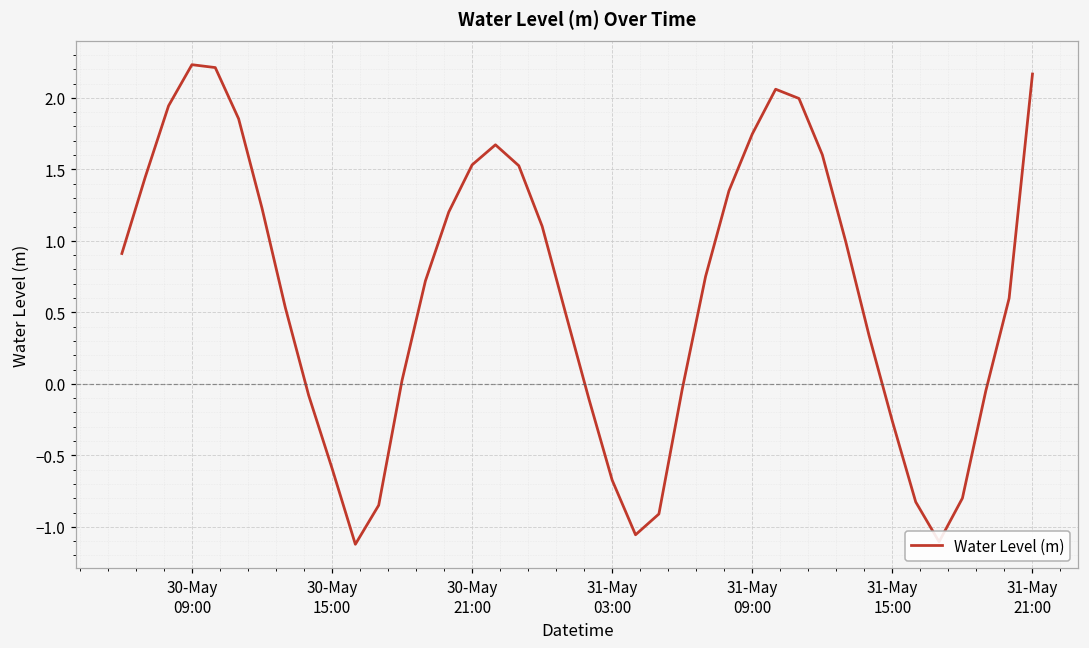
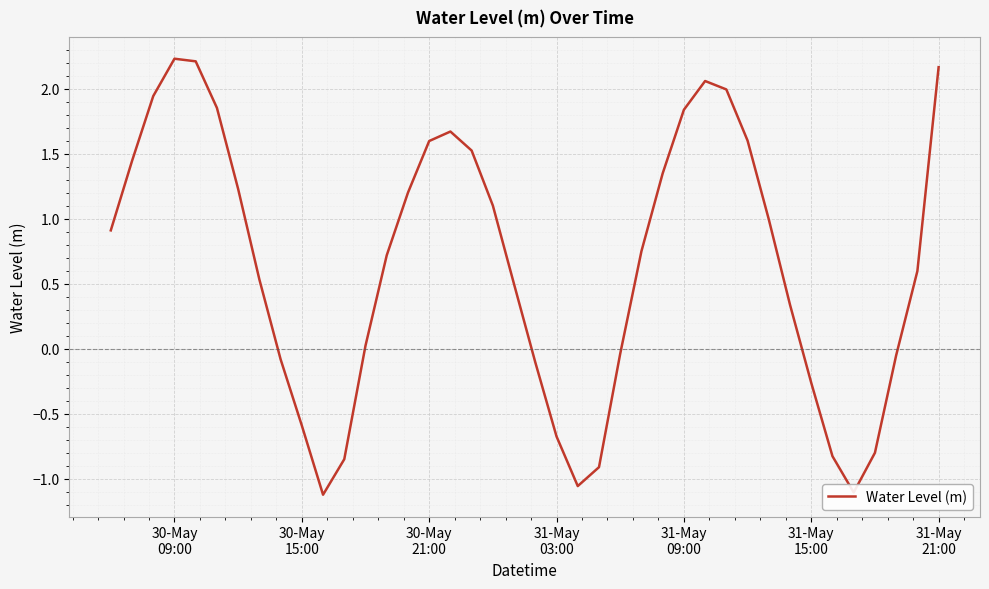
30-May 21:00: 1.53 -> 1.60
31-May 09:00: 1.75 -> 1.84
